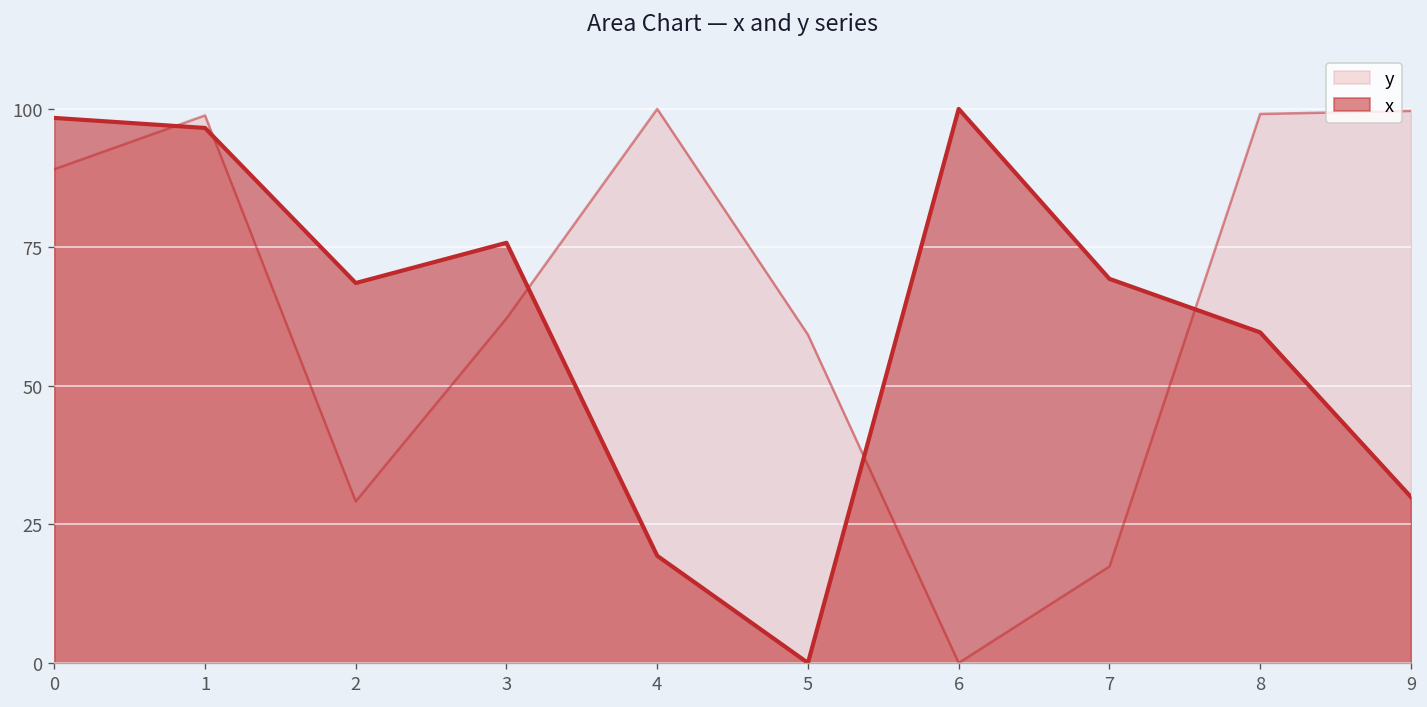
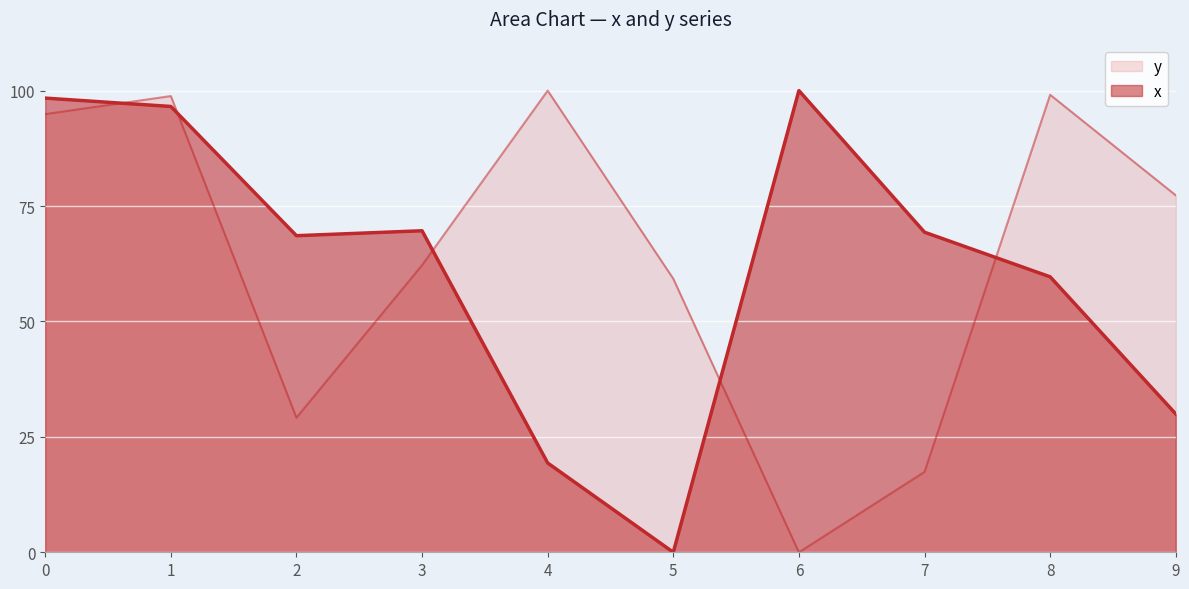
y, 0: 89 -> 95
x, 3: 76 -> 70
y, 9: 100 -> 77
